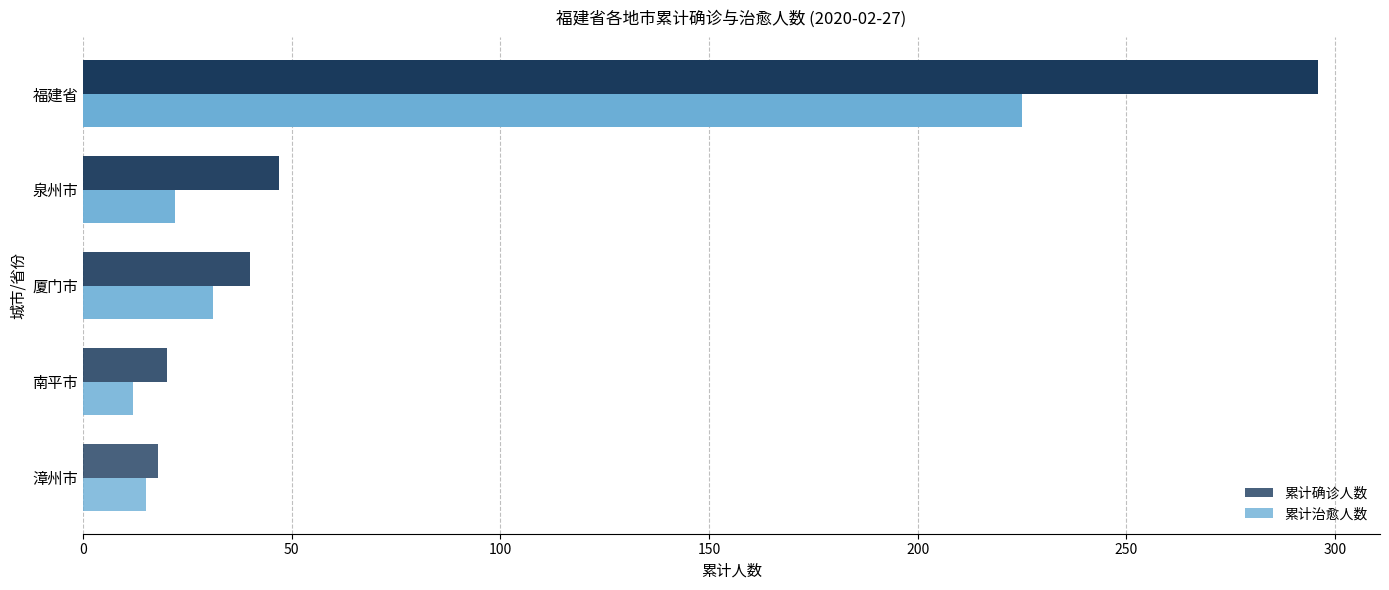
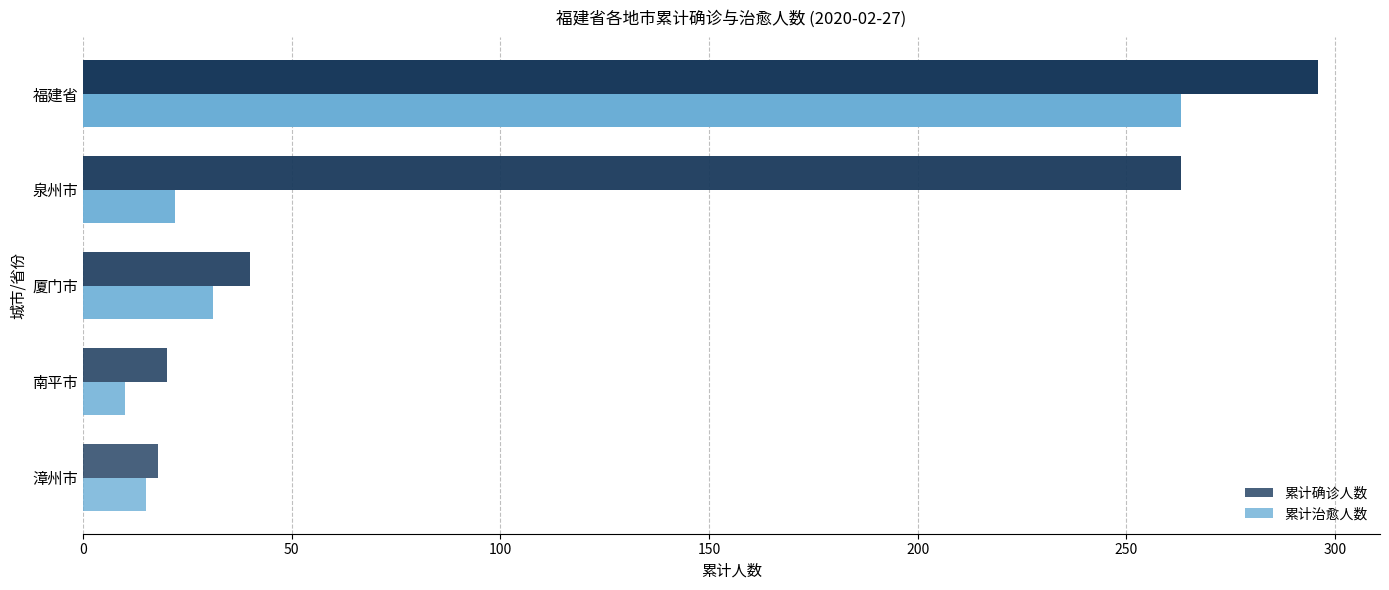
累计治愈人数, 福建省: 225 -> 263
累计确诊人数, 泉州市: 47 -> 263
累计治愈人数, 南平市: 12 -> 10
